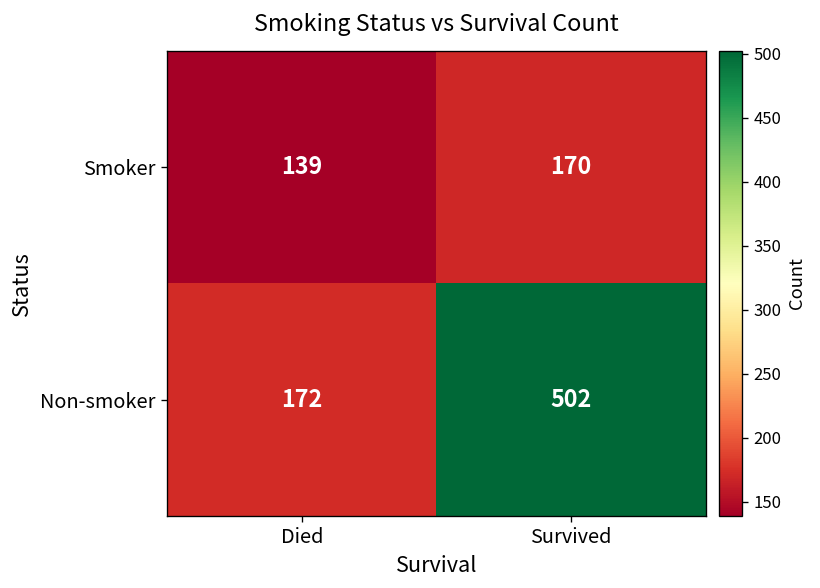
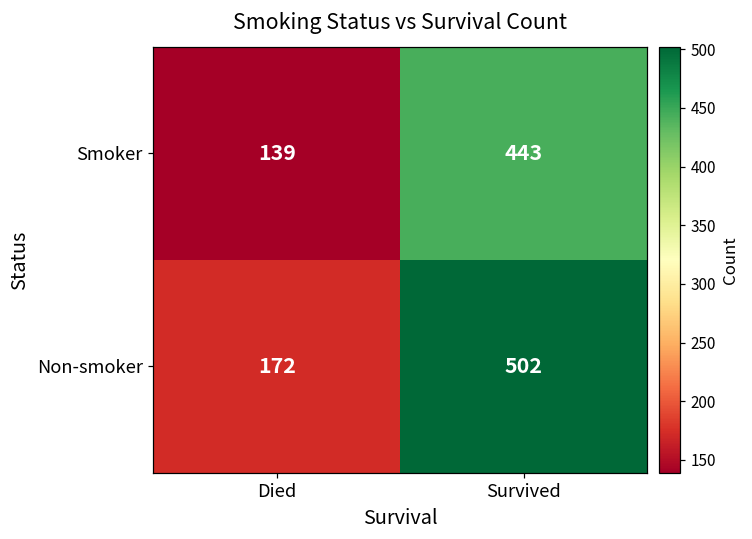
Smoker, Survived: 170 -> 443
